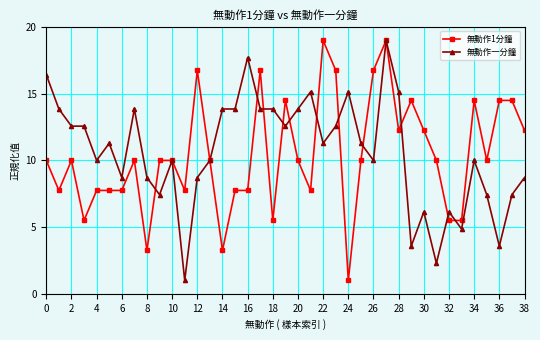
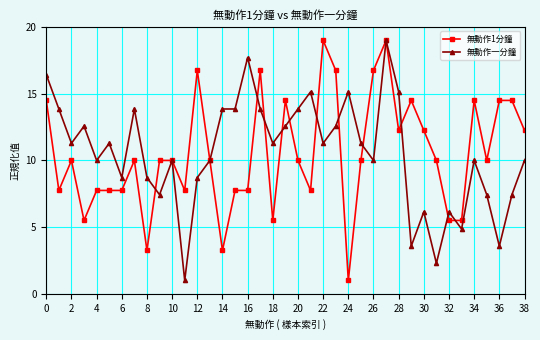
無動作1分鐘, 0: 10.0 -> 14.5
無動作一分鐘, 2: 12.6 -> 11.3
無動作一分鐘, 18: 13.9 -> 11.3
無動作一分鐘, 38: 8.7 -> 10.0
